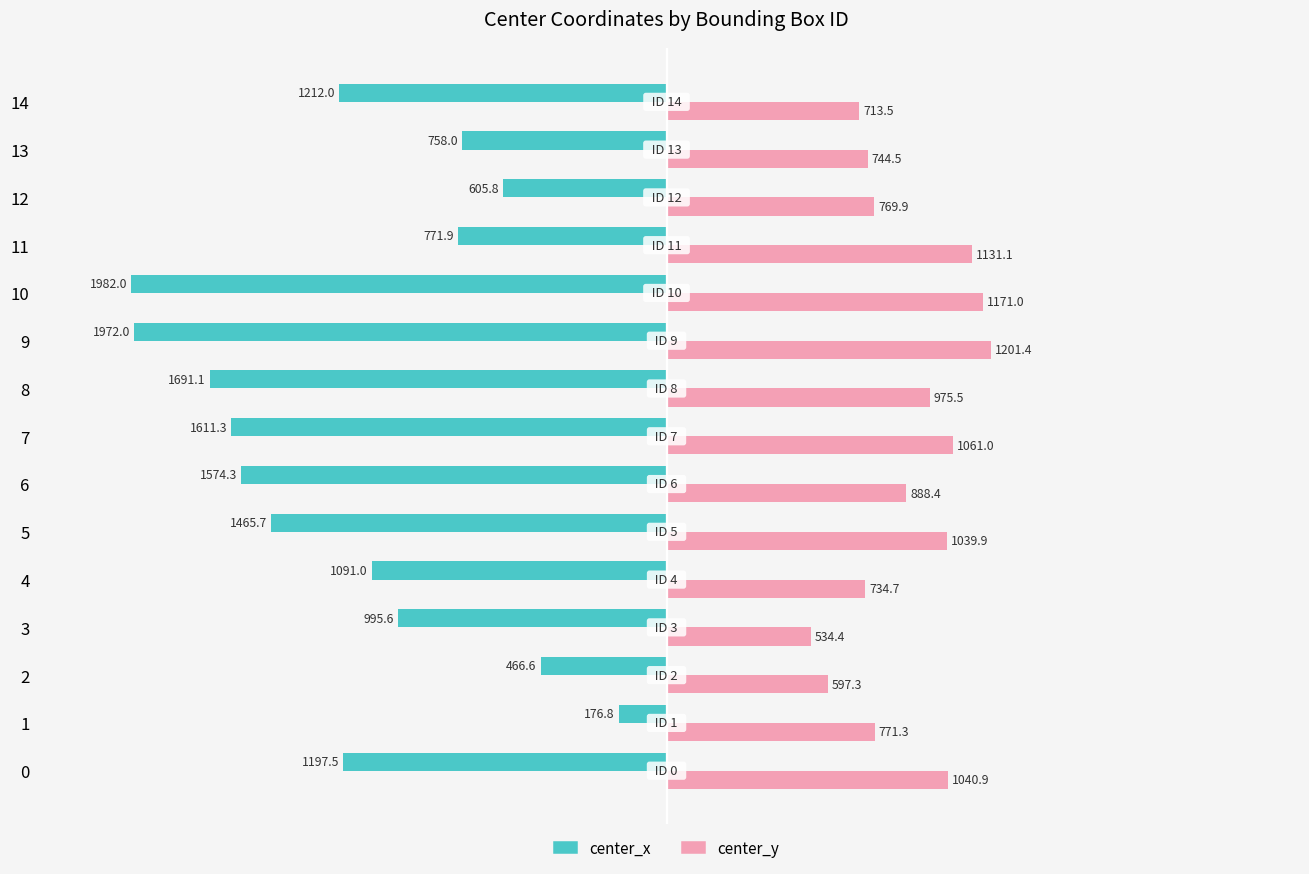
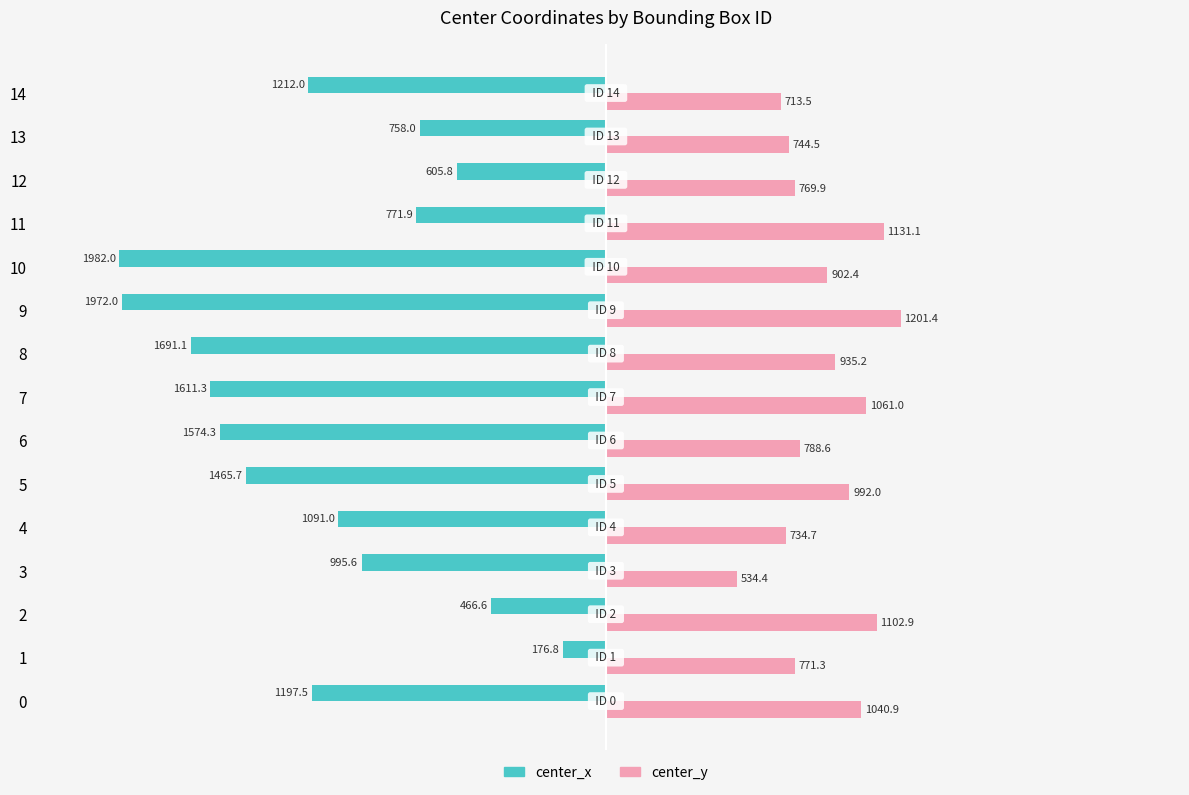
center_y, 10: 1171.0 -> 902.4
center_y, 8: 975.5 -> 935.2
center_y, 6: 888.4 -> 788.6
center_y, 5: 1039.9 -> 992.0
center_y, 2: 597.3 -> 1102.9
